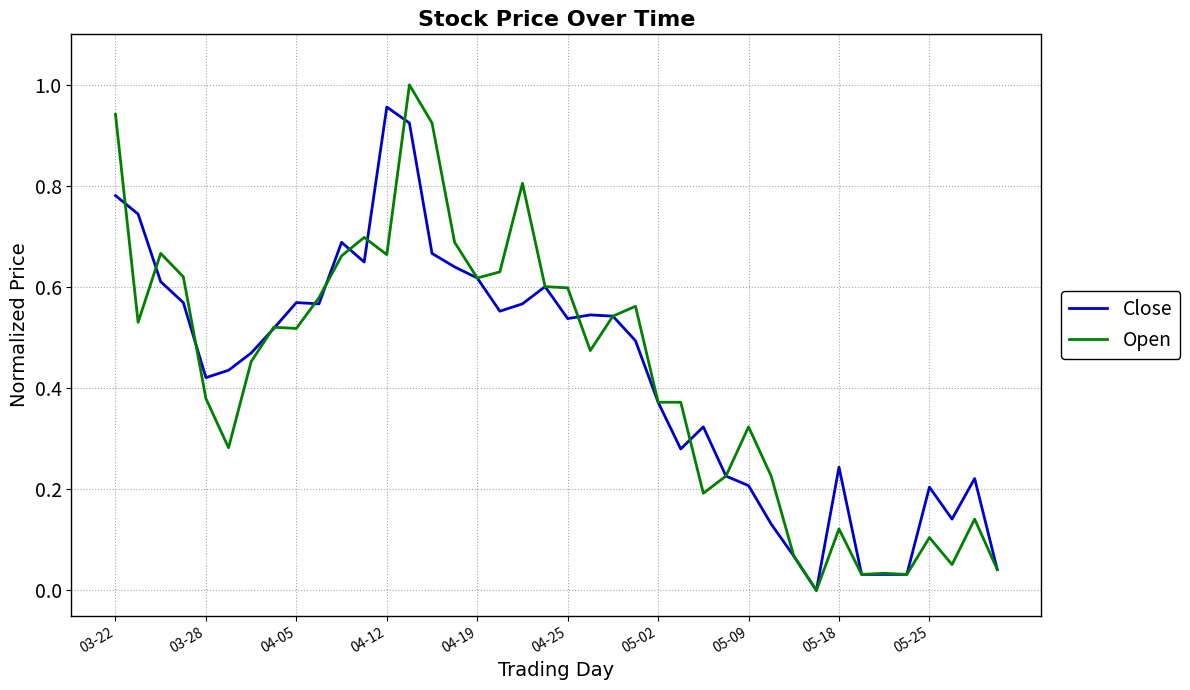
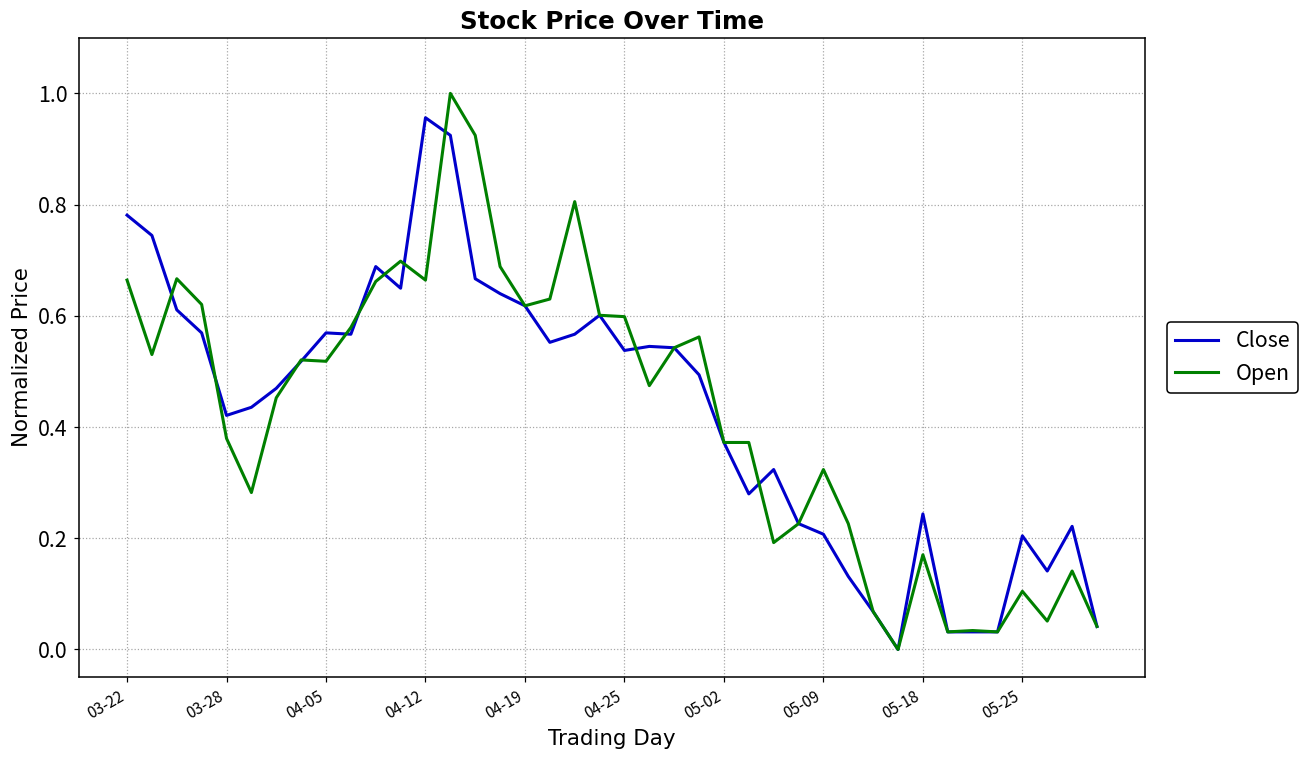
Open, 03-22: 0.94 -> 0.66
Open, 05-18: 0.12 -> 0.17
